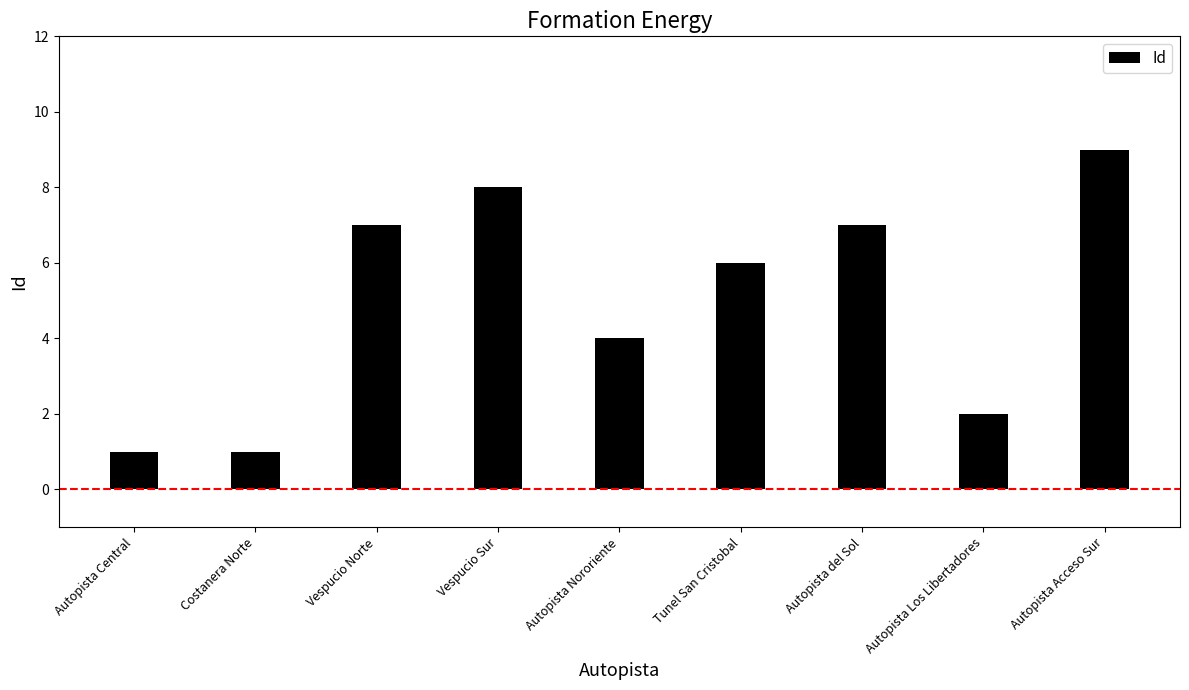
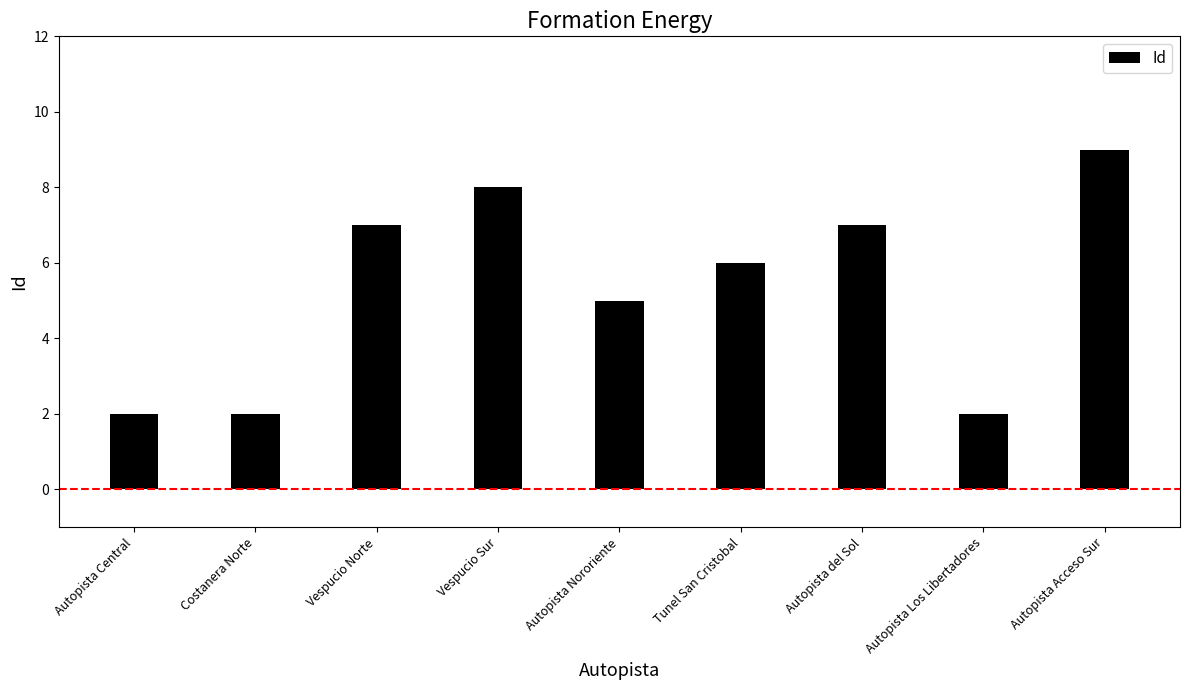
Autopista Central: 1 -> 2
Costanera Norte: 1 -> 2
Autopista Nororiente: 4 -> 5
